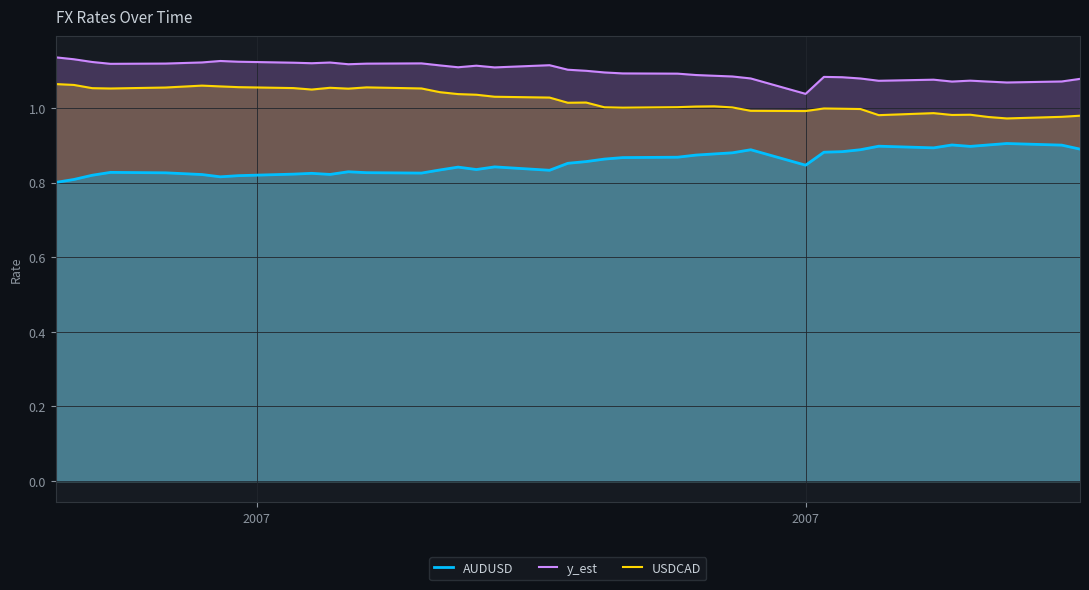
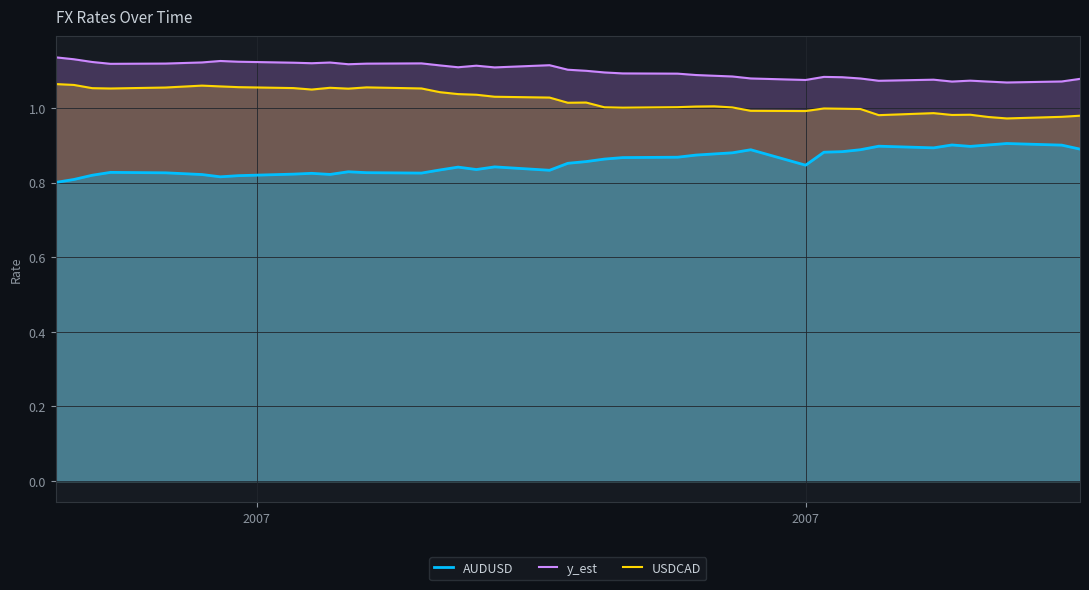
y_est, 2007: 1.04 -> 1.07
